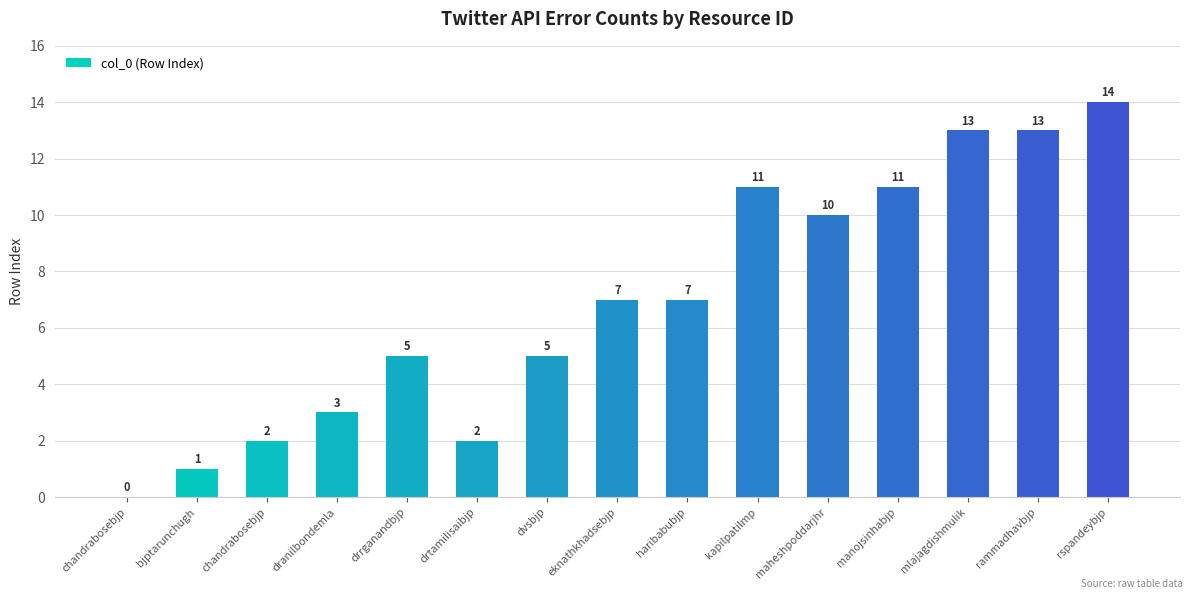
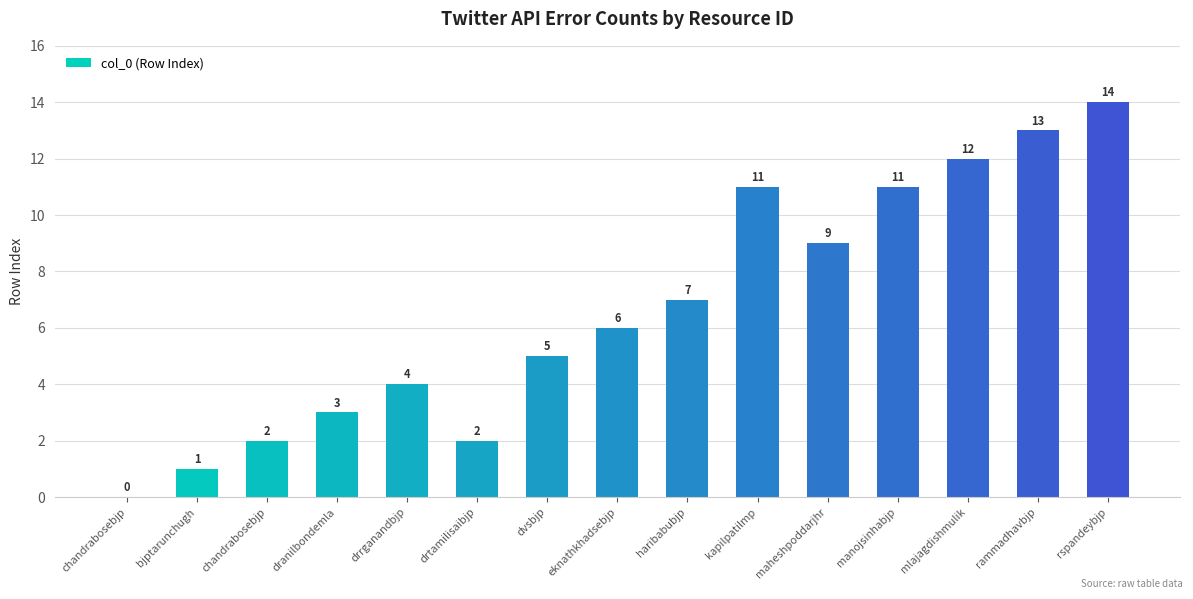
drrganandbjp: 5 -> 4
eknathkhadsebjp: 7 -> 6
maheshpoddarjhr: 10 -> 9
mlajagdishmulik: 13 -> 12
